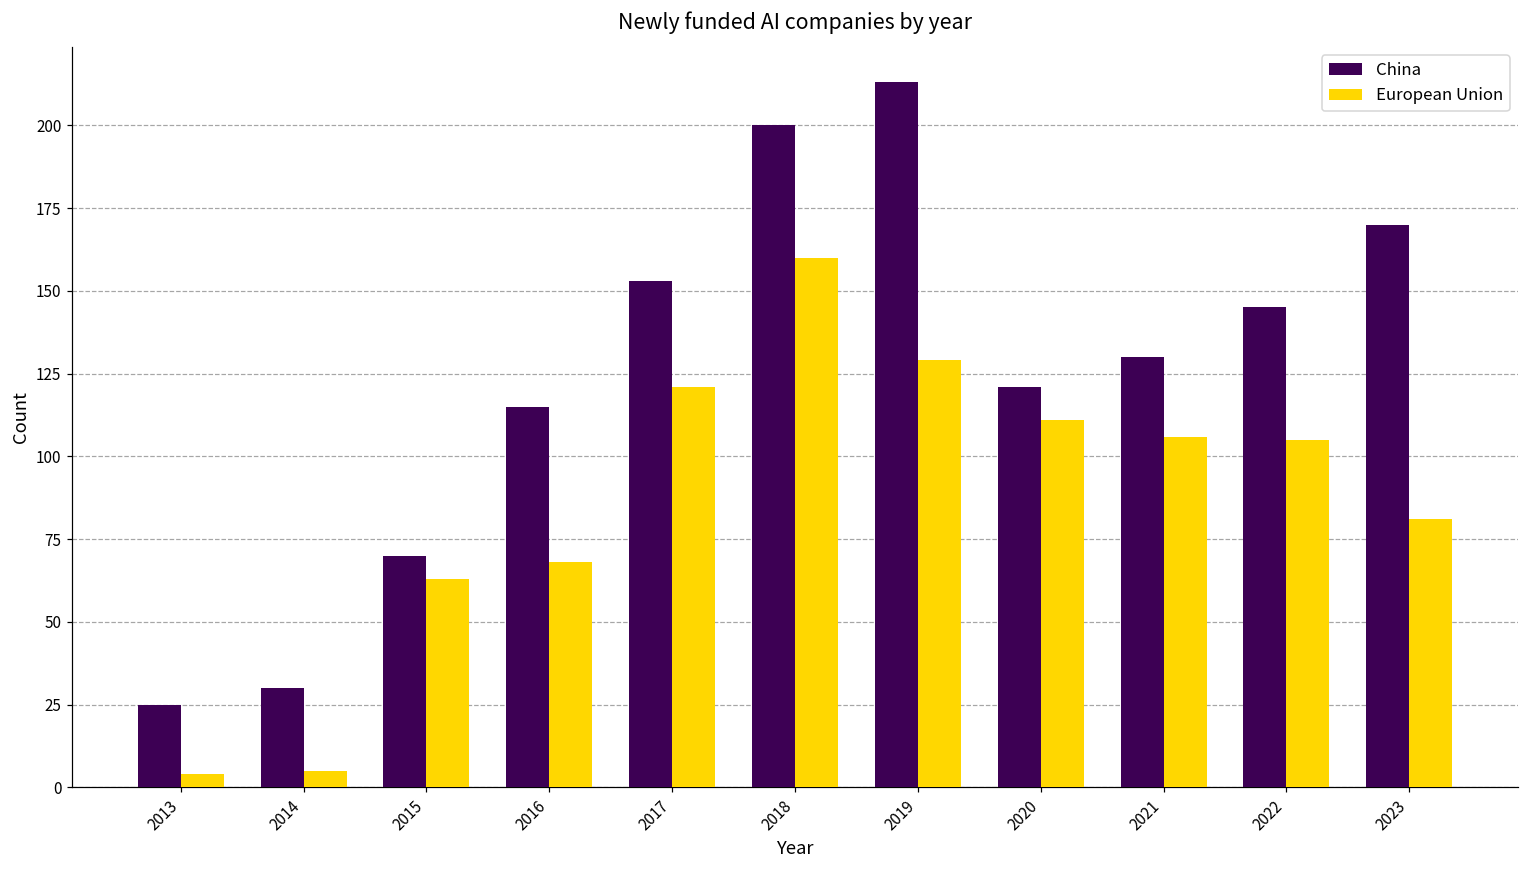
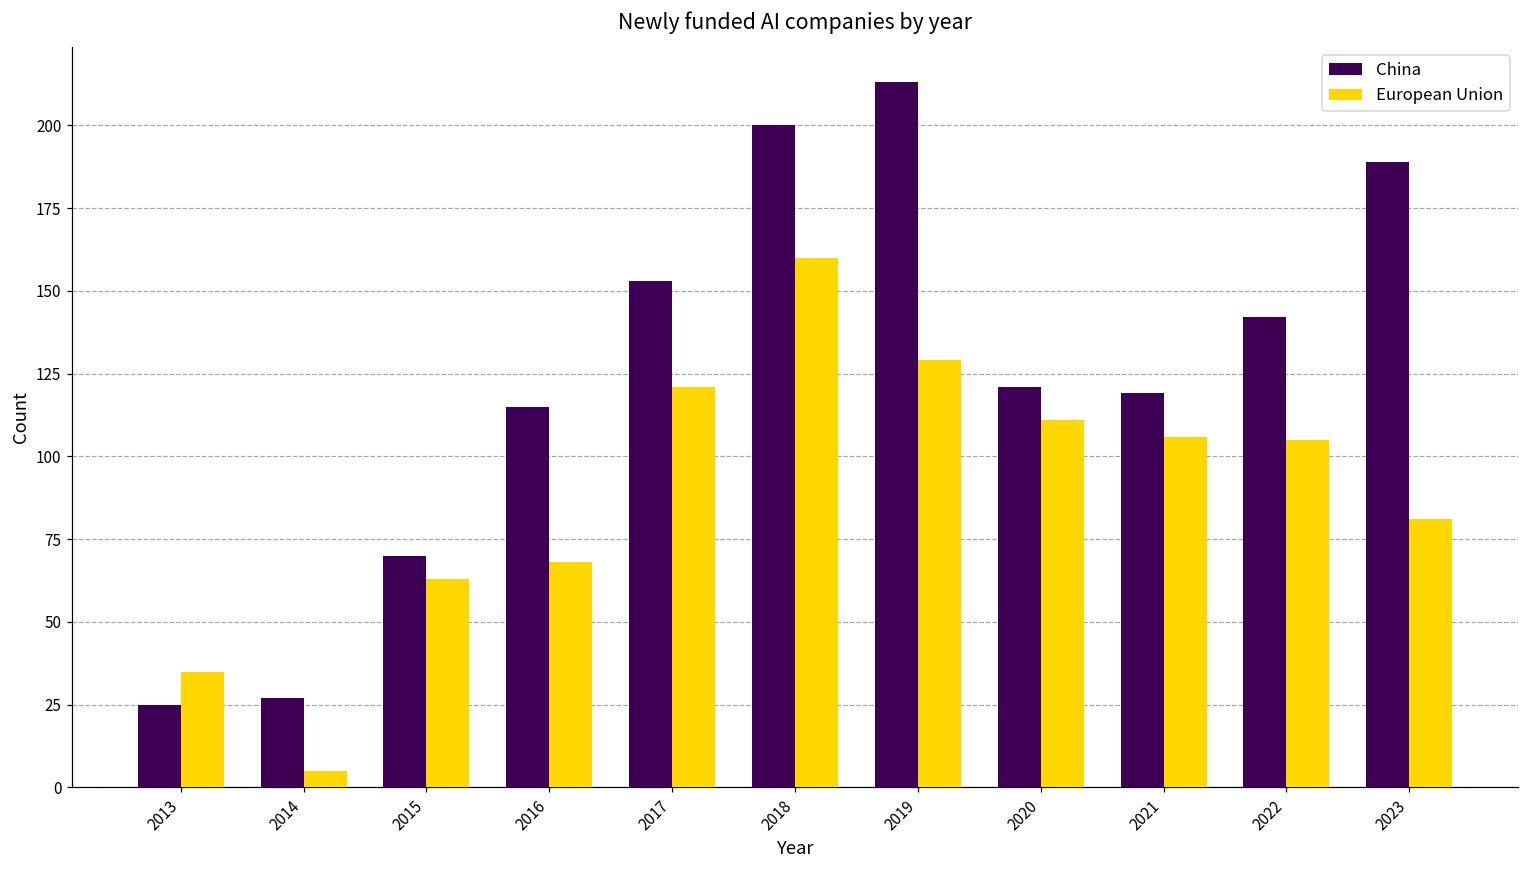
European Union, 2013: 4 -> 35
China, 2014: 30 -> 27
China, 2021: 130 -> 119
China, 2022: 145 -> 142
China, 2023: 170 -> 189
